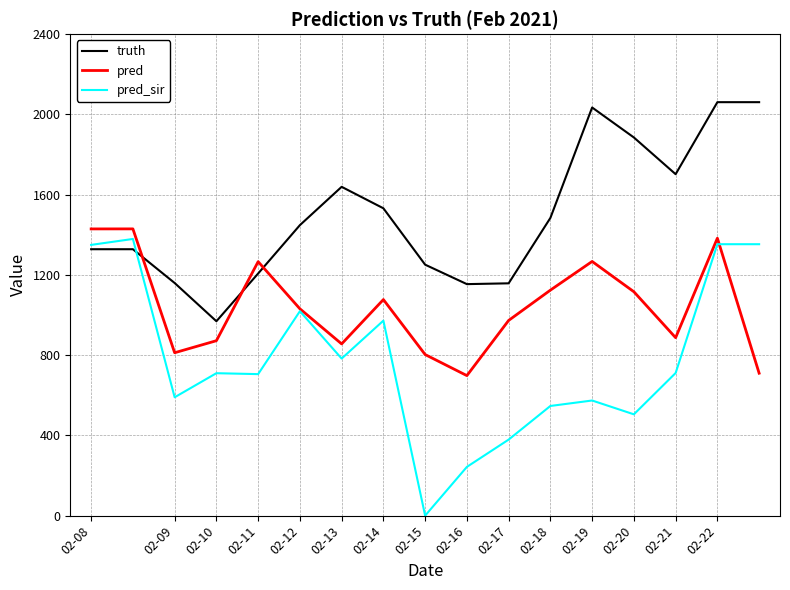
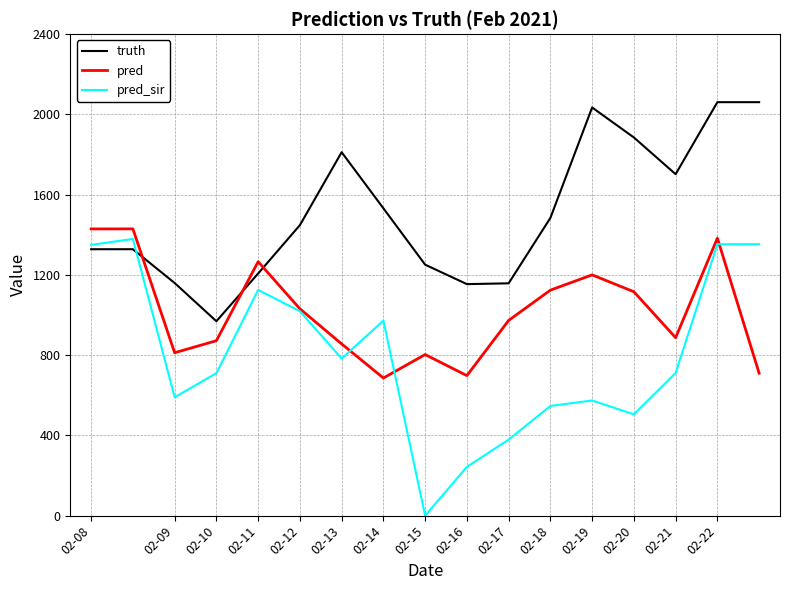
pred_sir, 02-11: 710 -> 1130
truth, 02-13: 1640 -> 1810
pred, 02-14: 1080 -> 690
pred, 02-19: 1270 -> 1200
